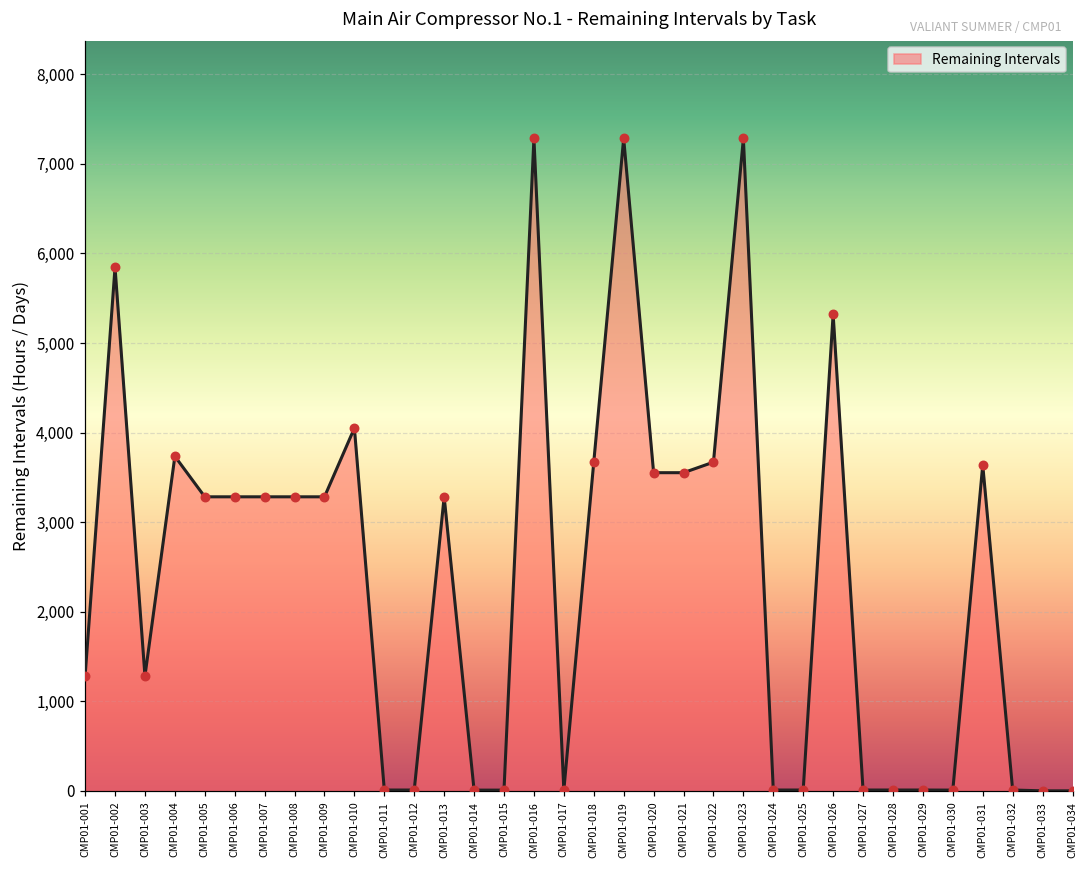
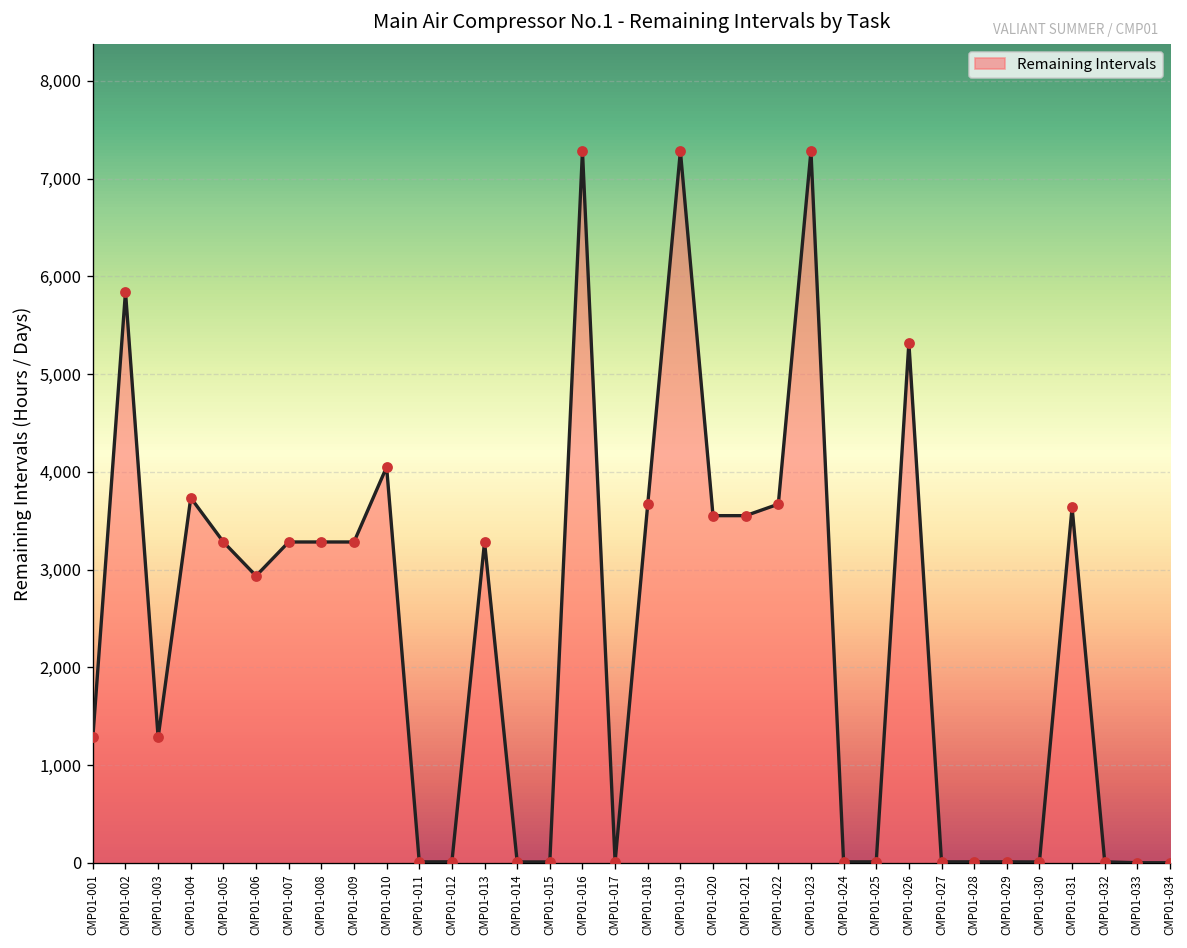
CMP01-006: 3,300 -> 2,900
